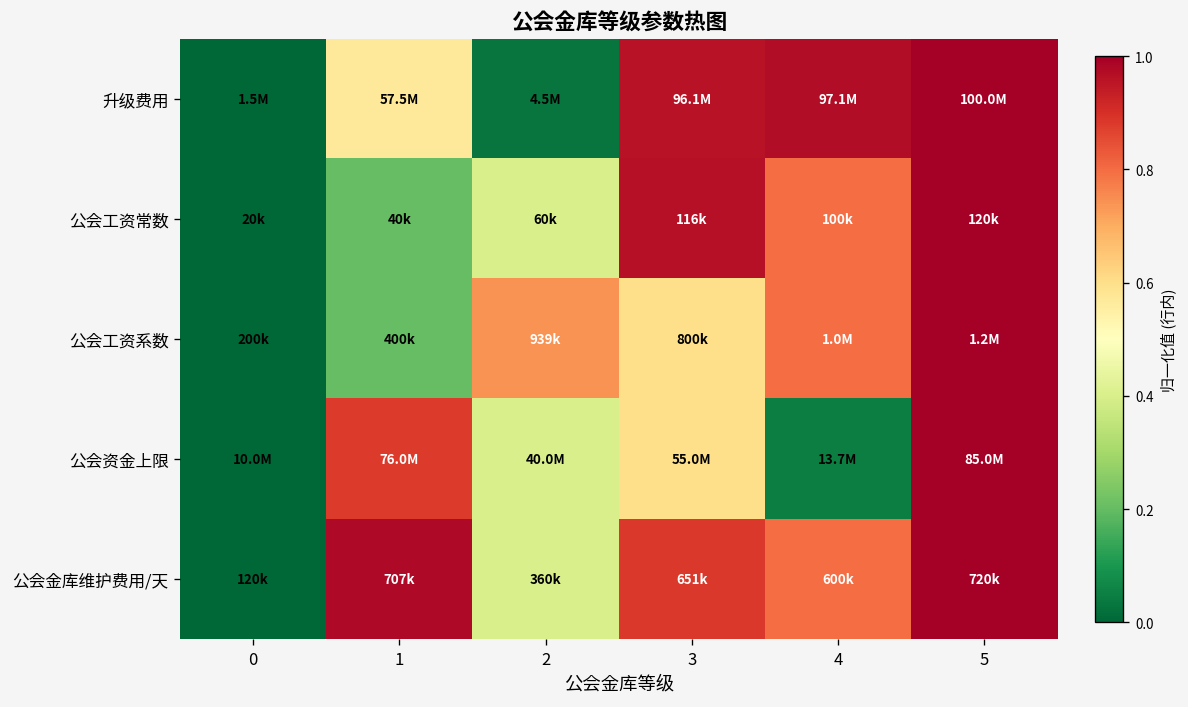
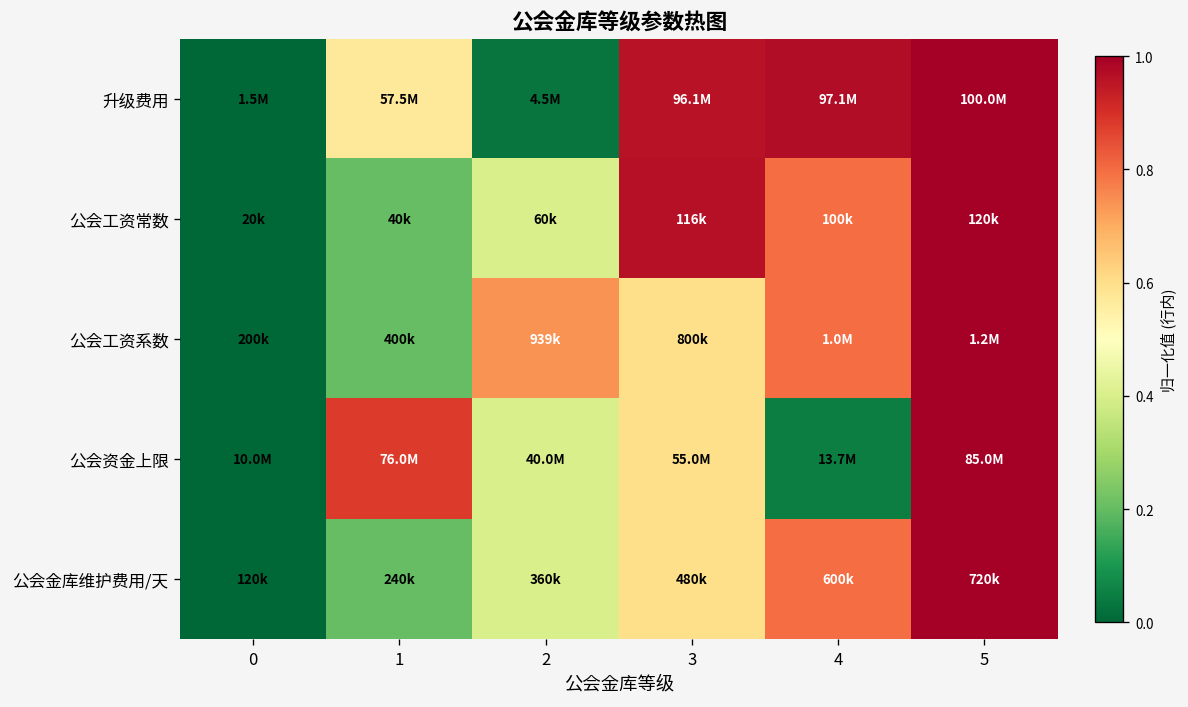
公会金库维护费用/天, 1: 707k -> 240k
公会金库维护费用/天, 3: 651k -> 480k
